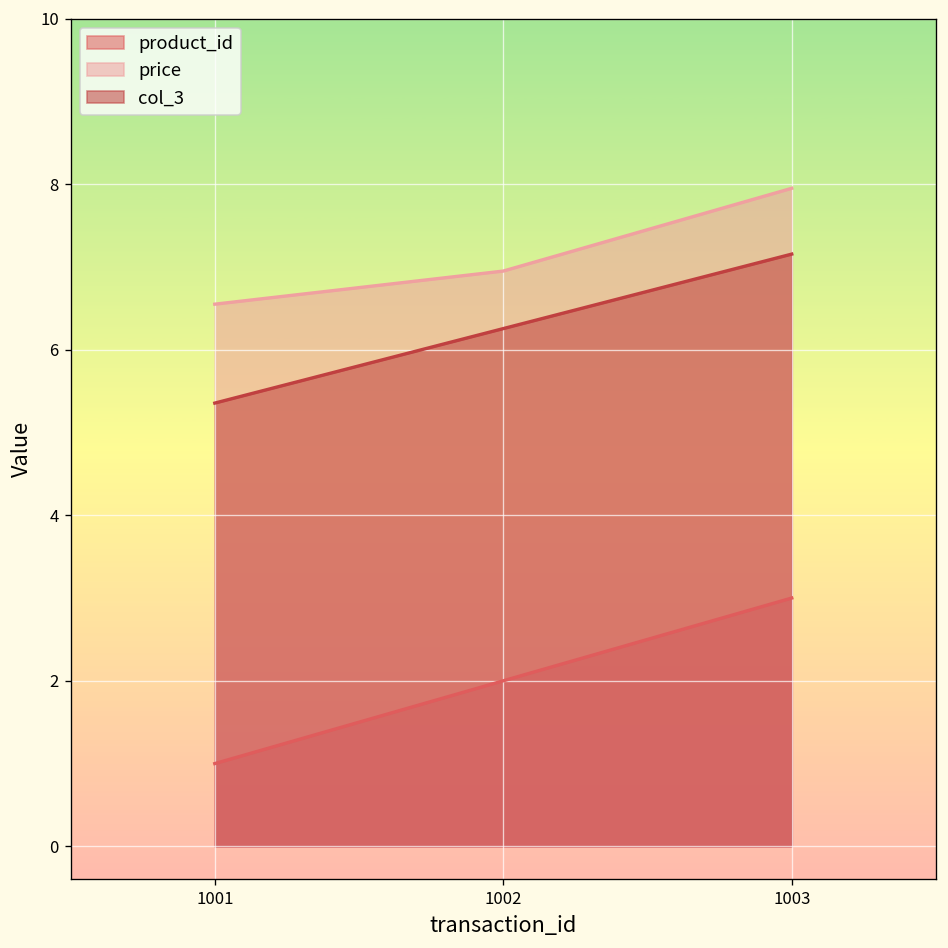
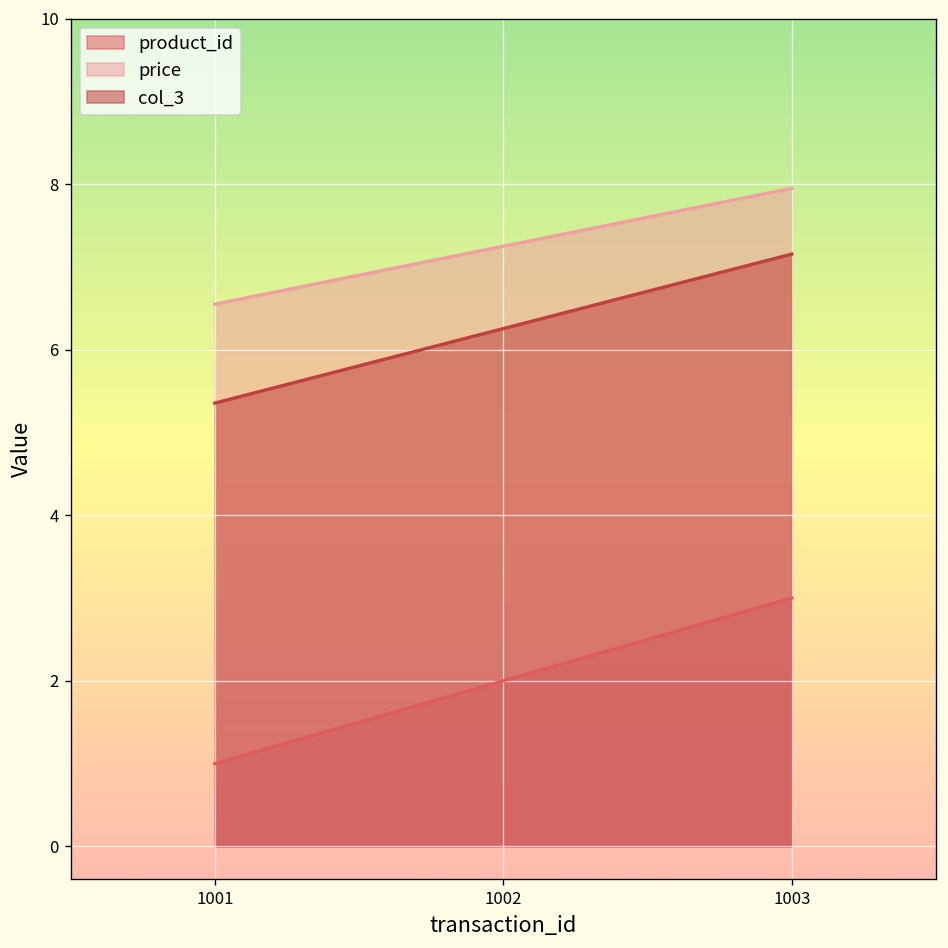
price, 1002: 7.0 -> 7.3
